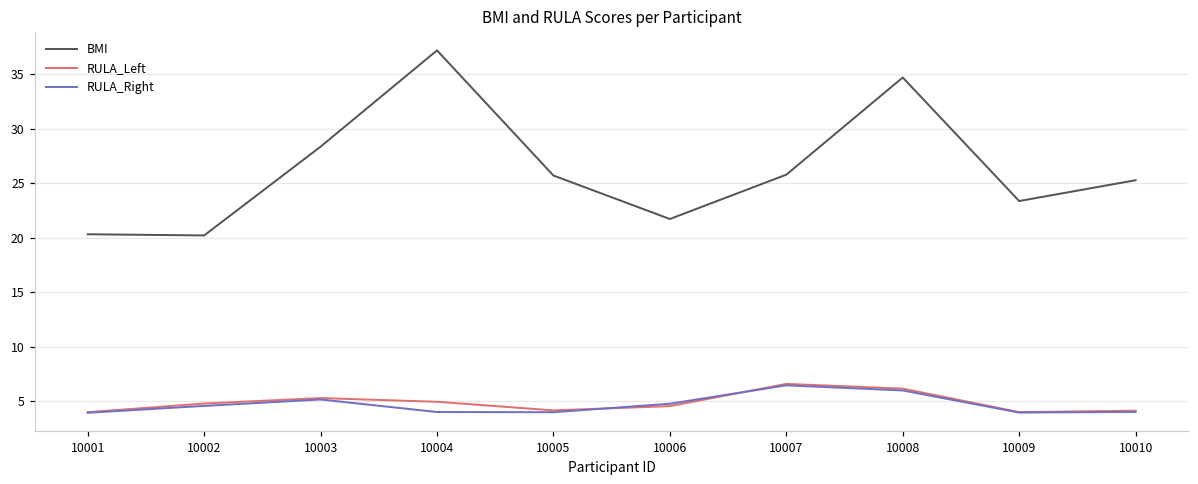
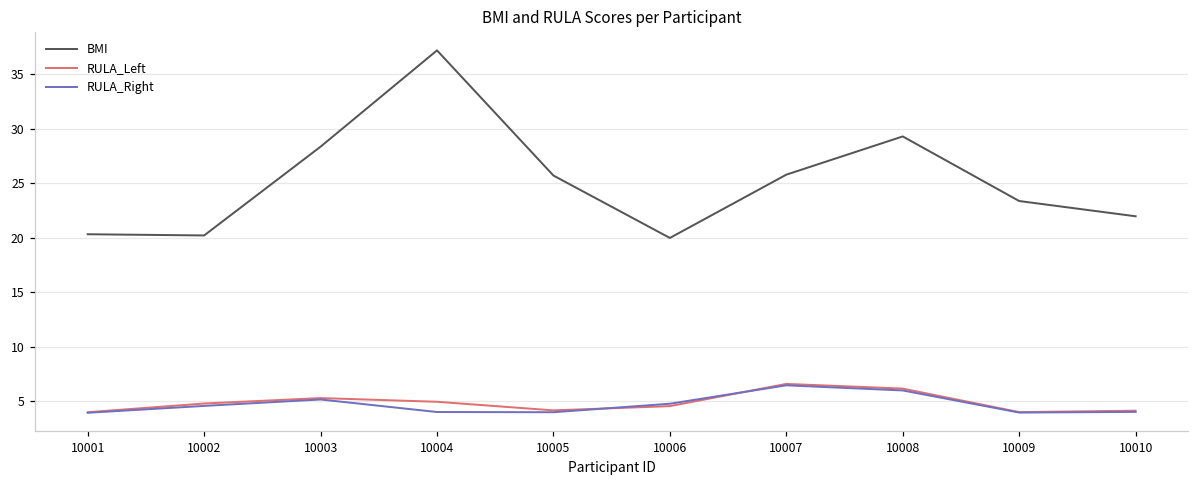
BMI, 10006: 22 -> 20
BMI, 10008: 35 -> 29
BMI, 10010: 25 -> 22
